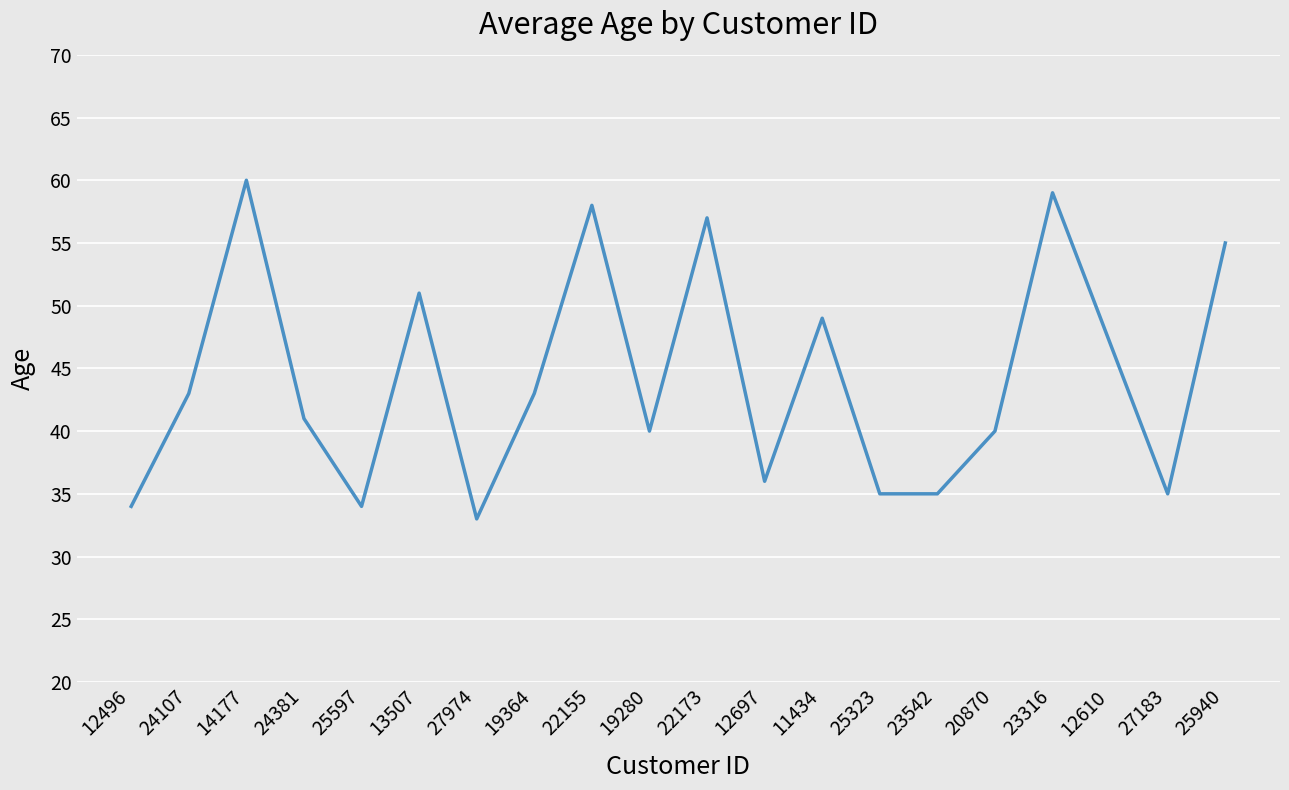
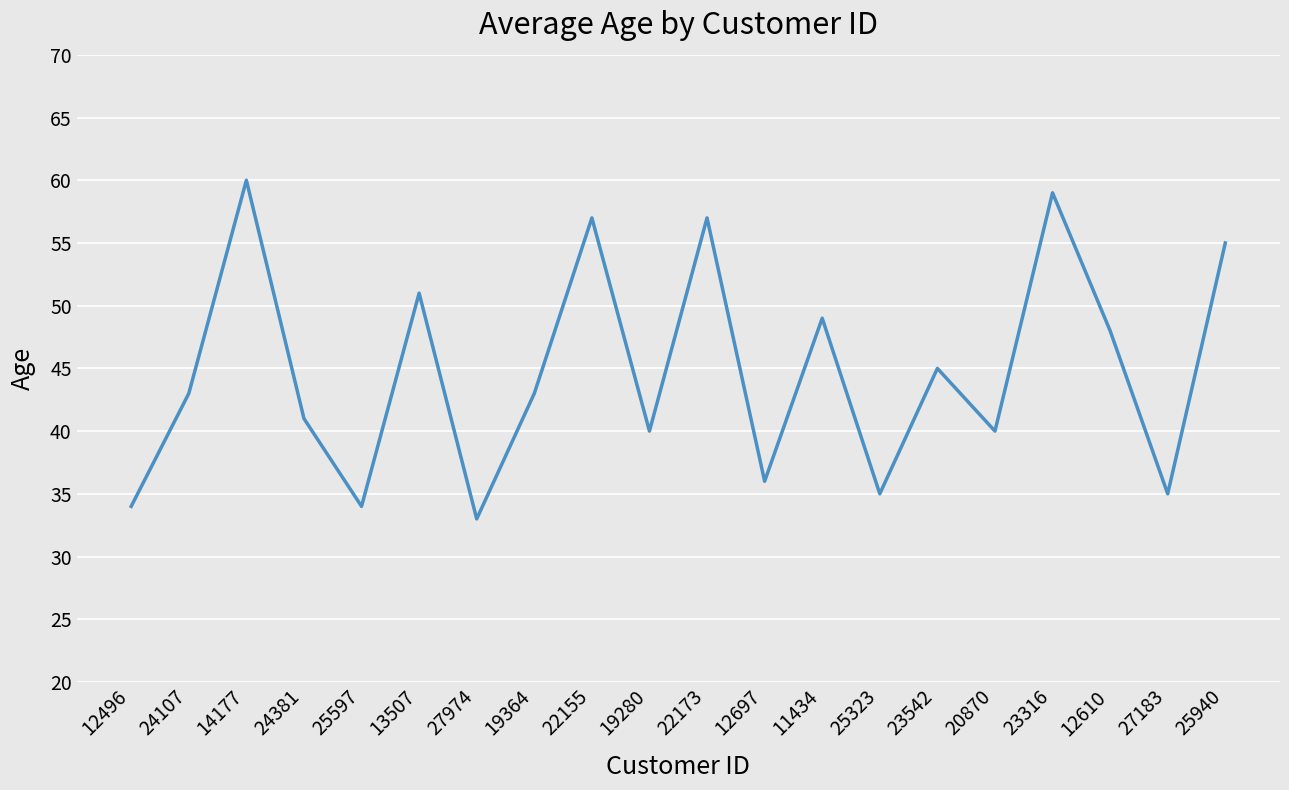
22155: 58 -> 57
23542: 35 -> 45
12610: 47 -> 48
